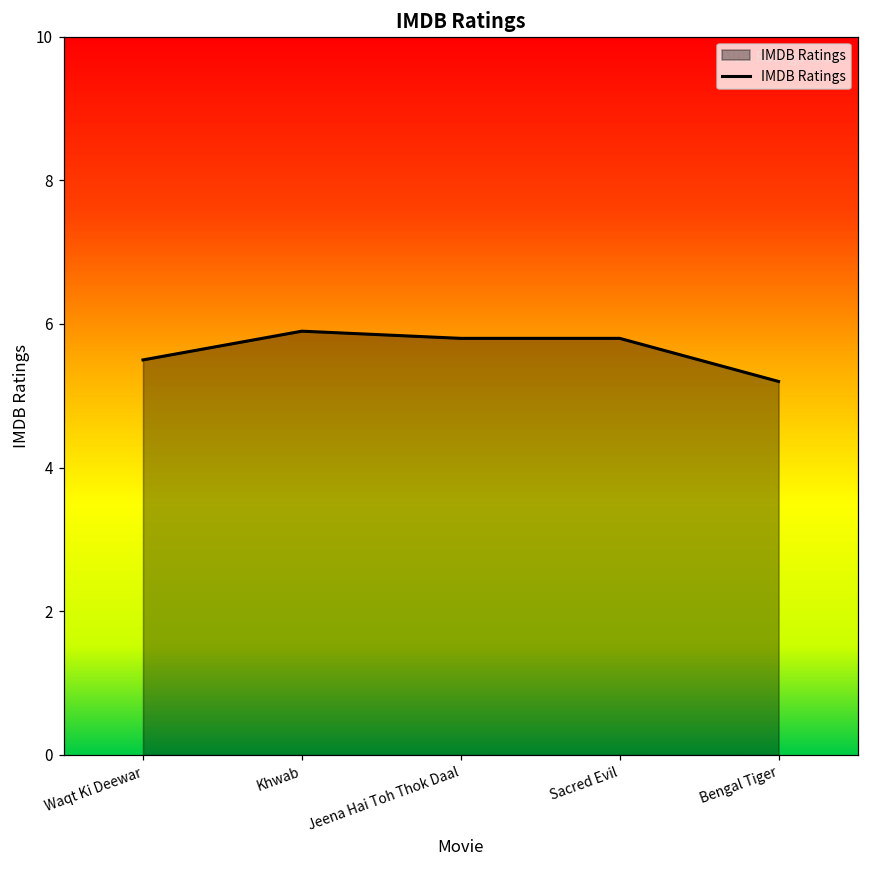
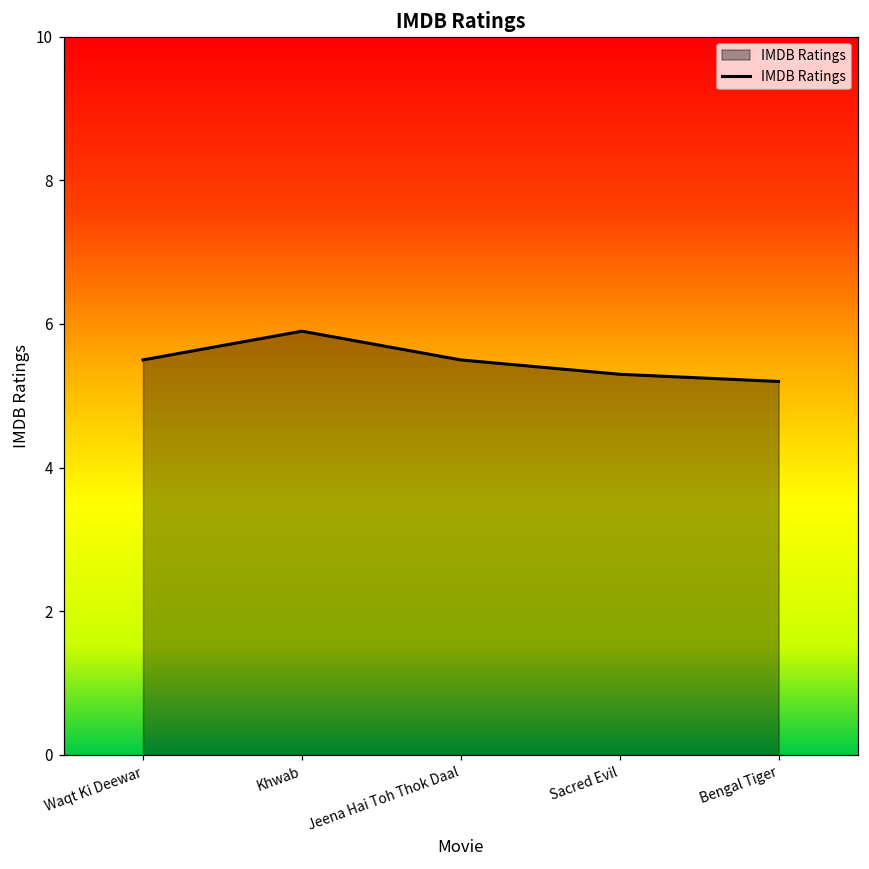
Jeena Hai Toh Thok Daal: 5.8 -> 5.5
Sacred Evil: 5.8 -> 5.3
